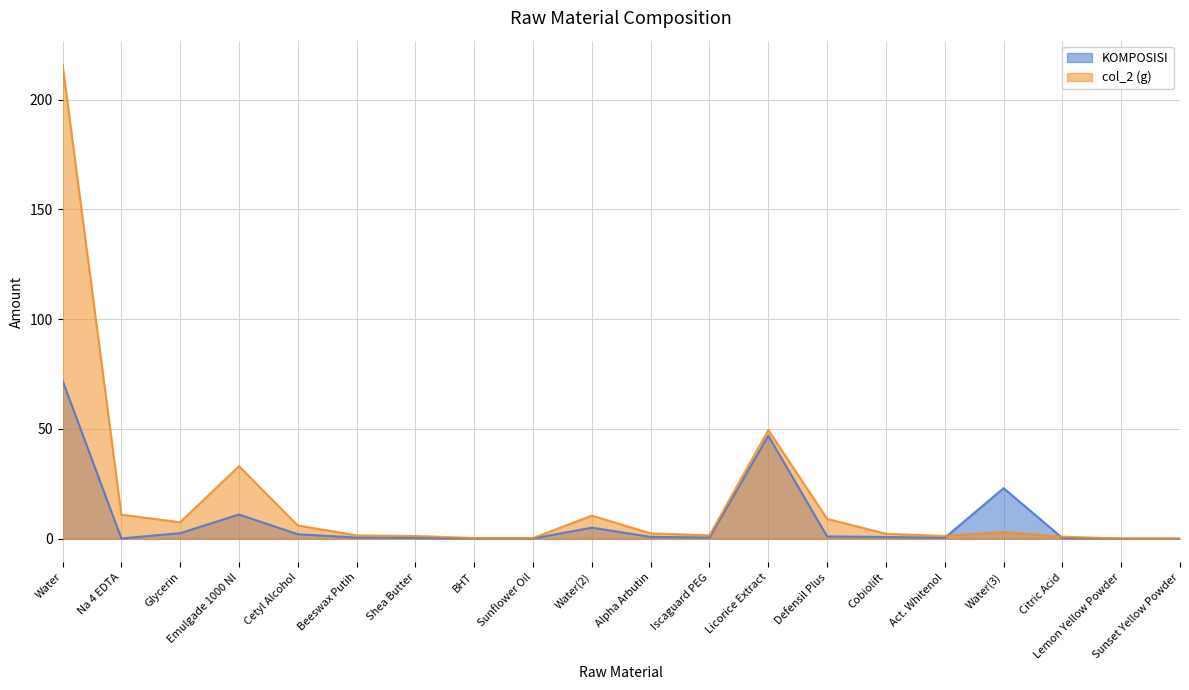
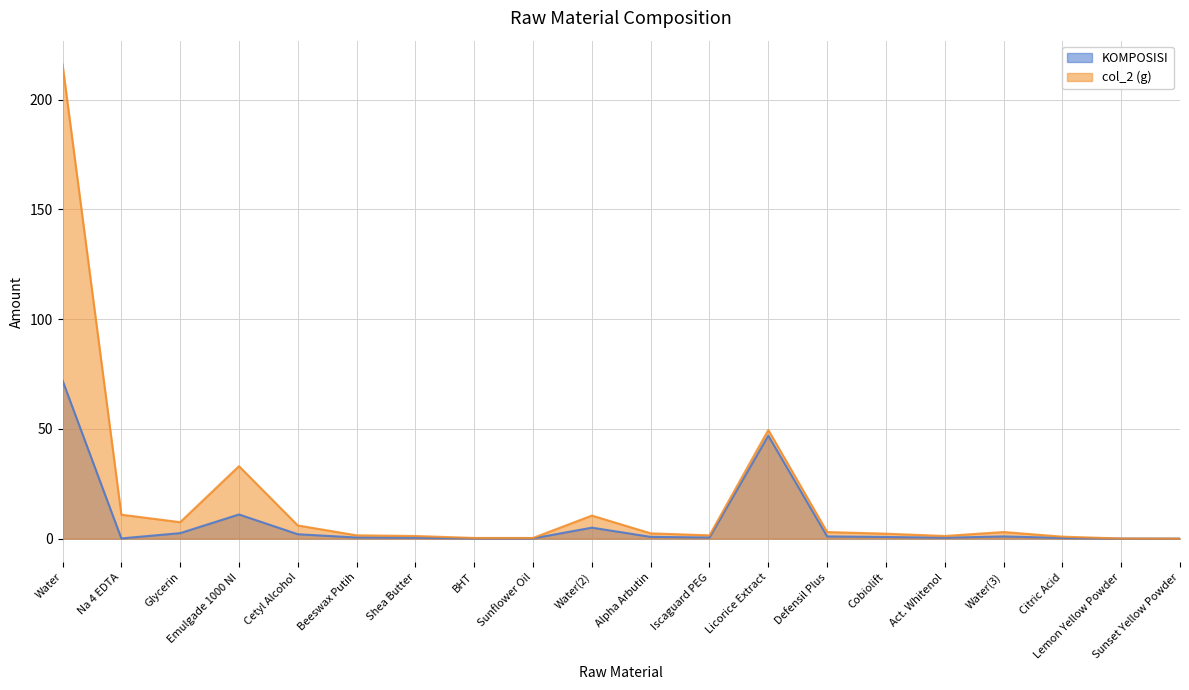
col_2 (g), Defensil Plus: 9 -> 3
KOMPOSISI, Water(3): 23 -> 1
